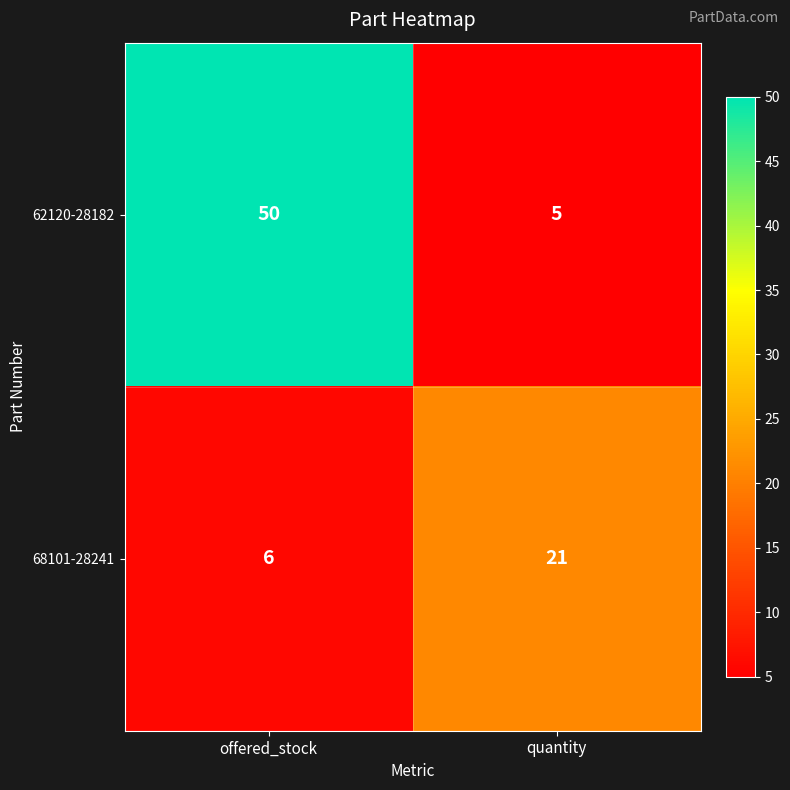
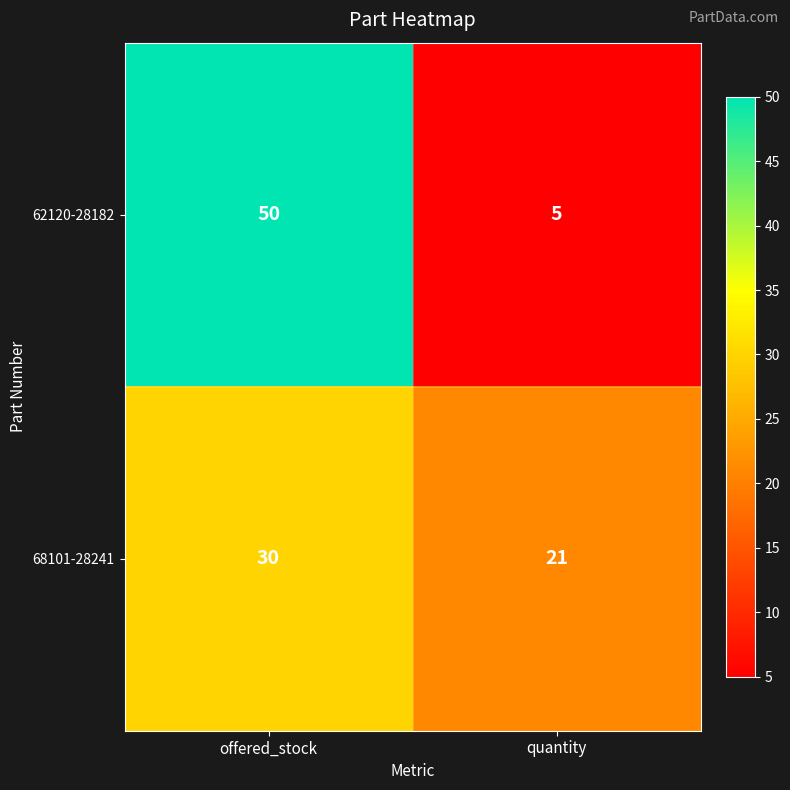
68101-28241, offered_stock: 6 -> 30
